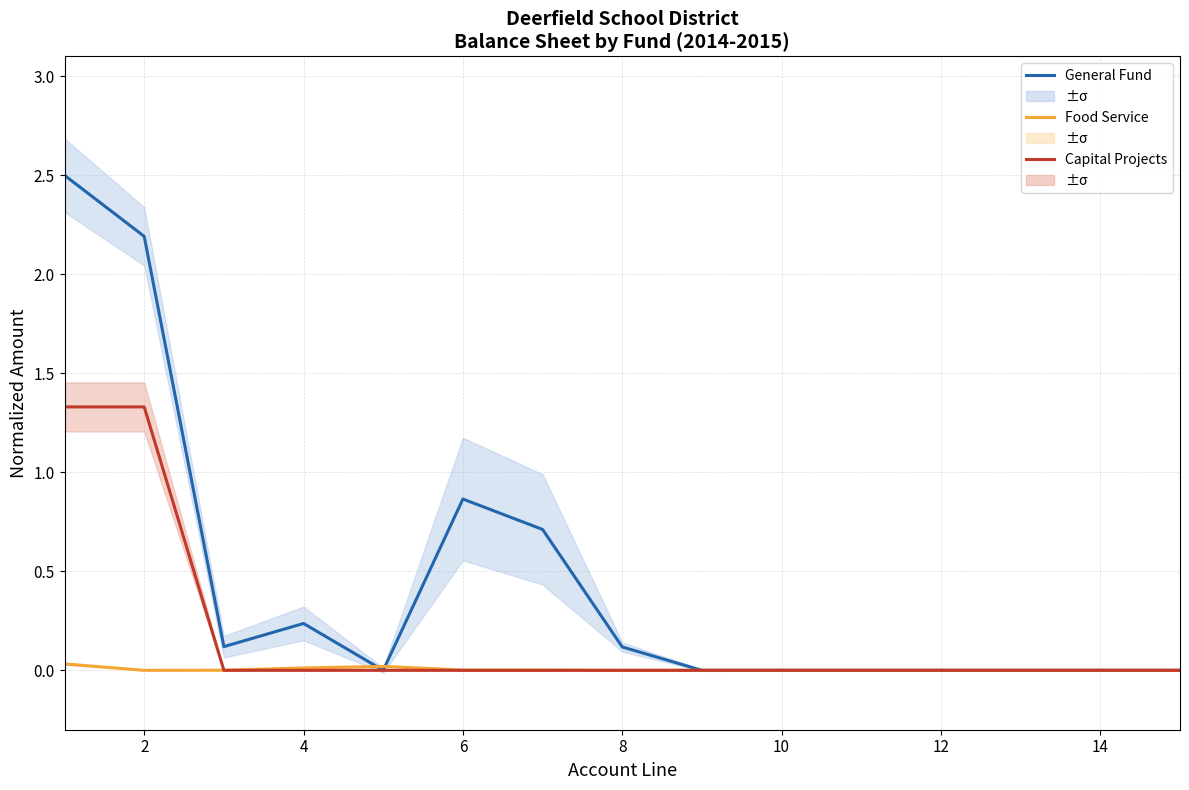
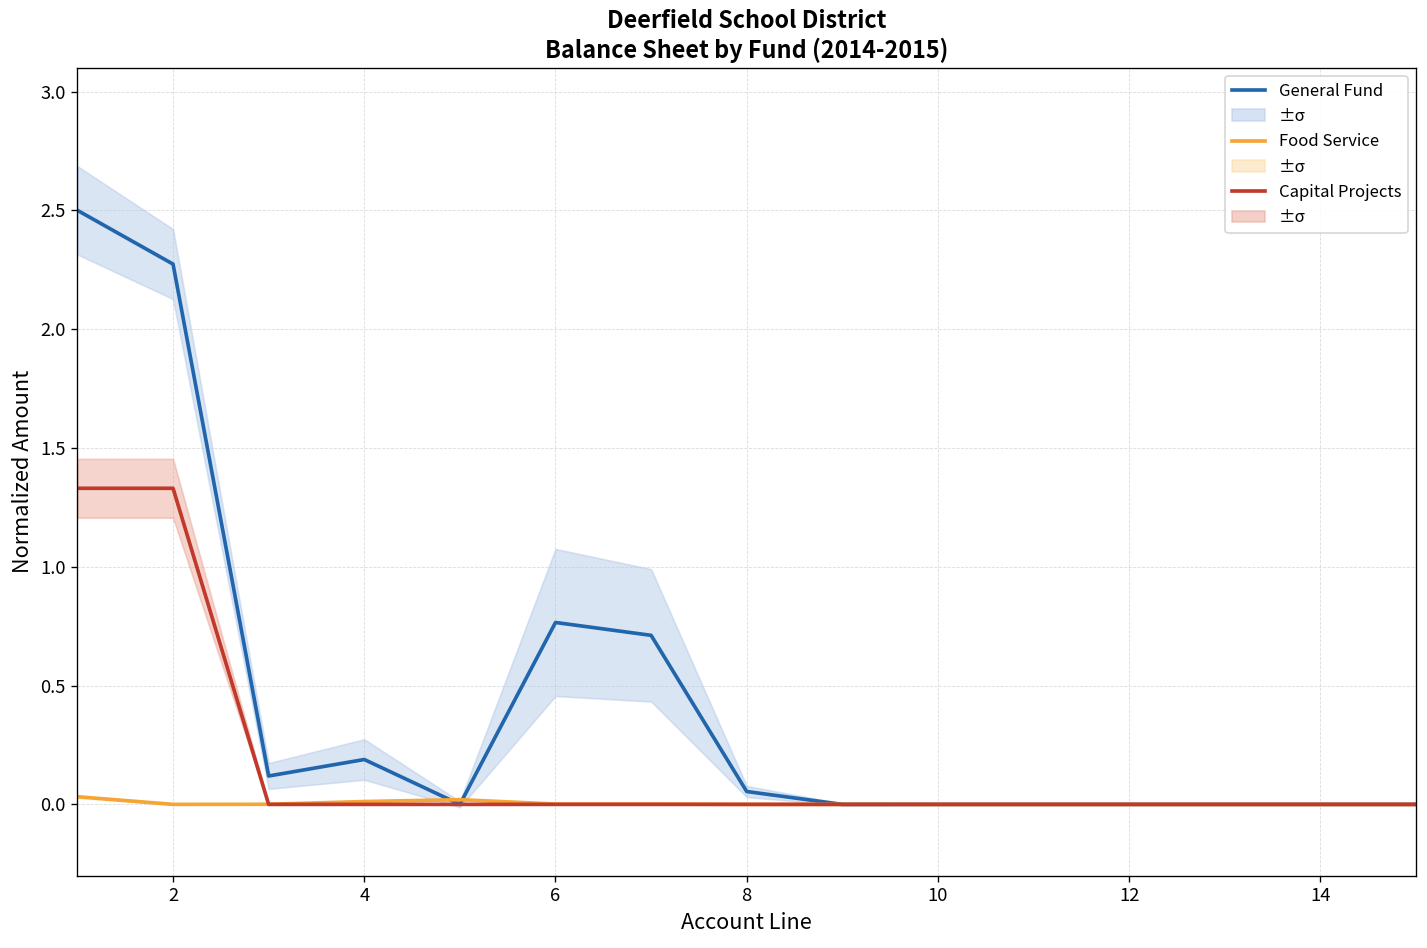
General Fund, 2: 2.19 -> 2.27
General Fund, 4: 0.24 -> 0.19
General Fund, 6: 0.87 -> 0.77
General Fund, 8: 0.12 -> 0.05
